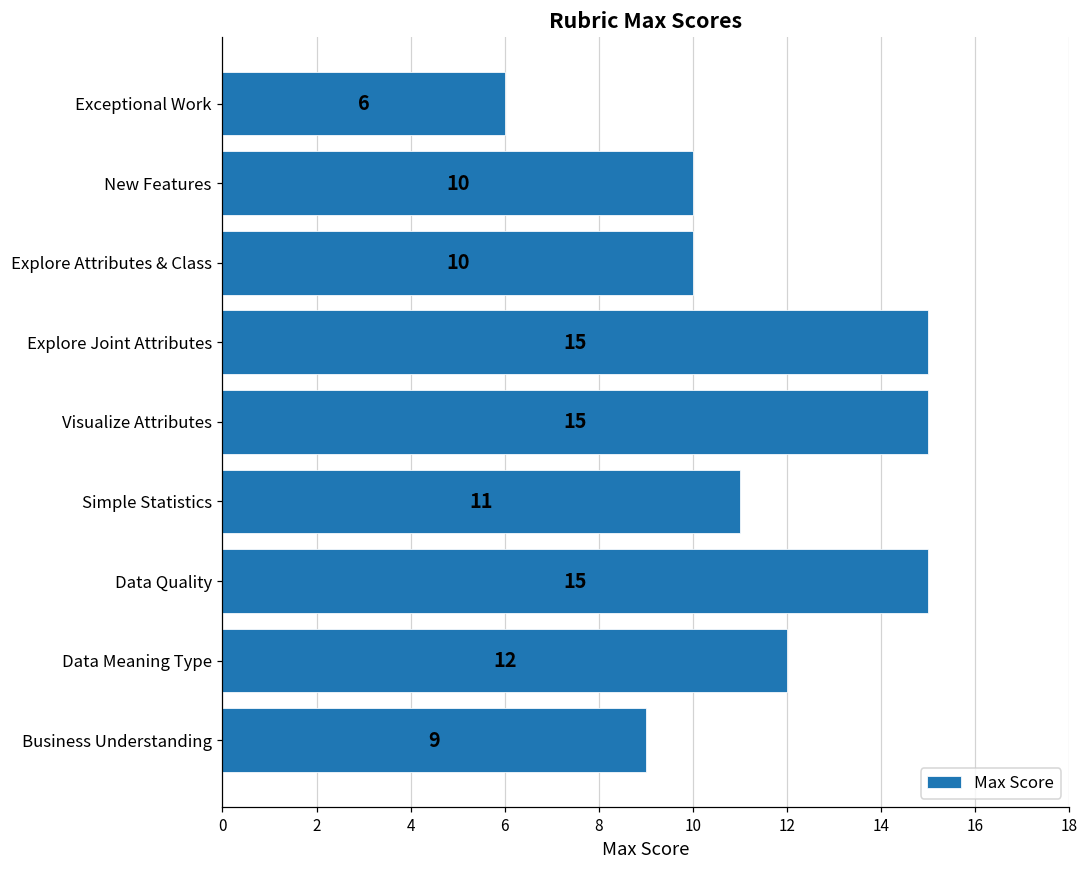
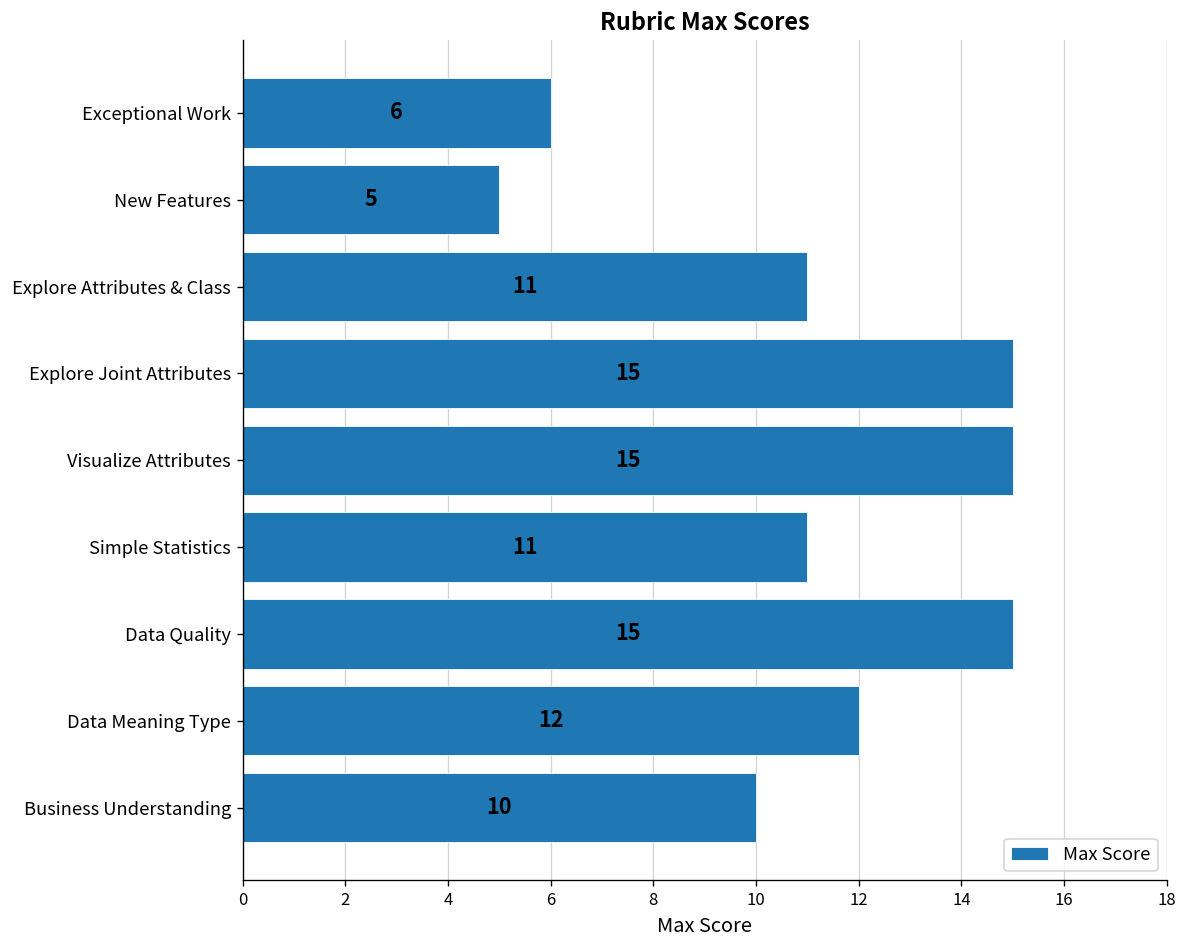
New Features: 10 -> 5
Explore Attributes & Class: 10 -> 11
Business Understanding: 9 -> 10
